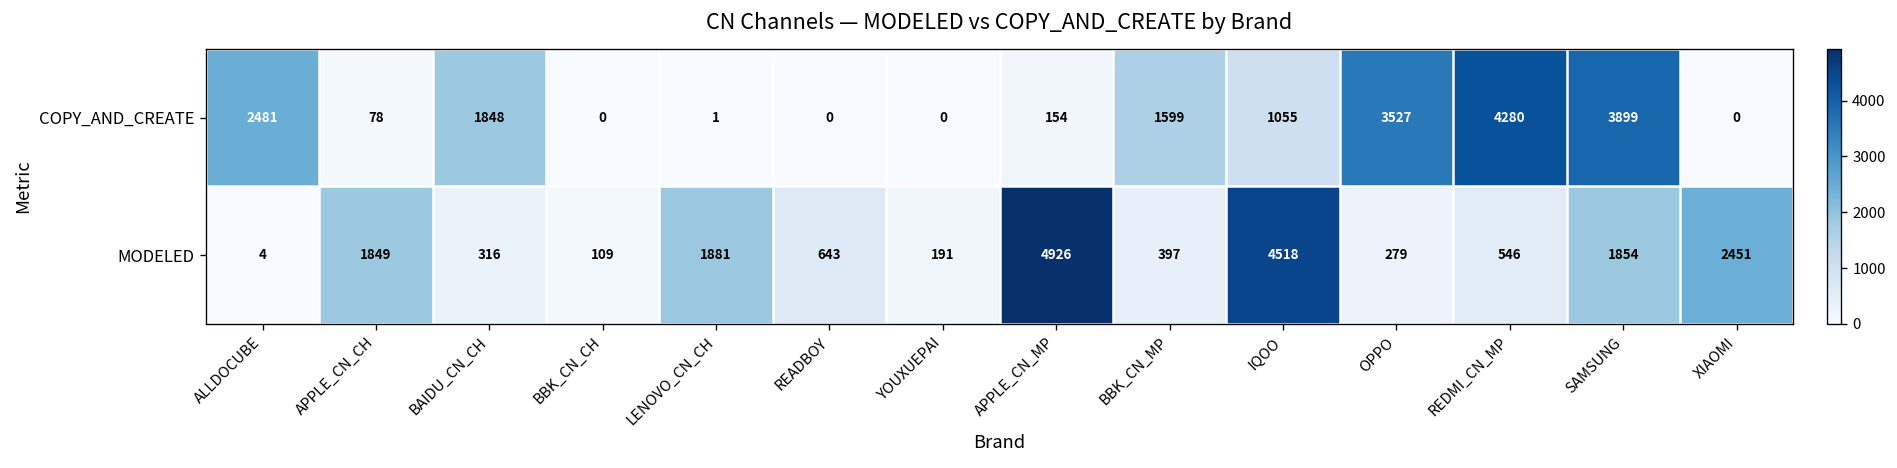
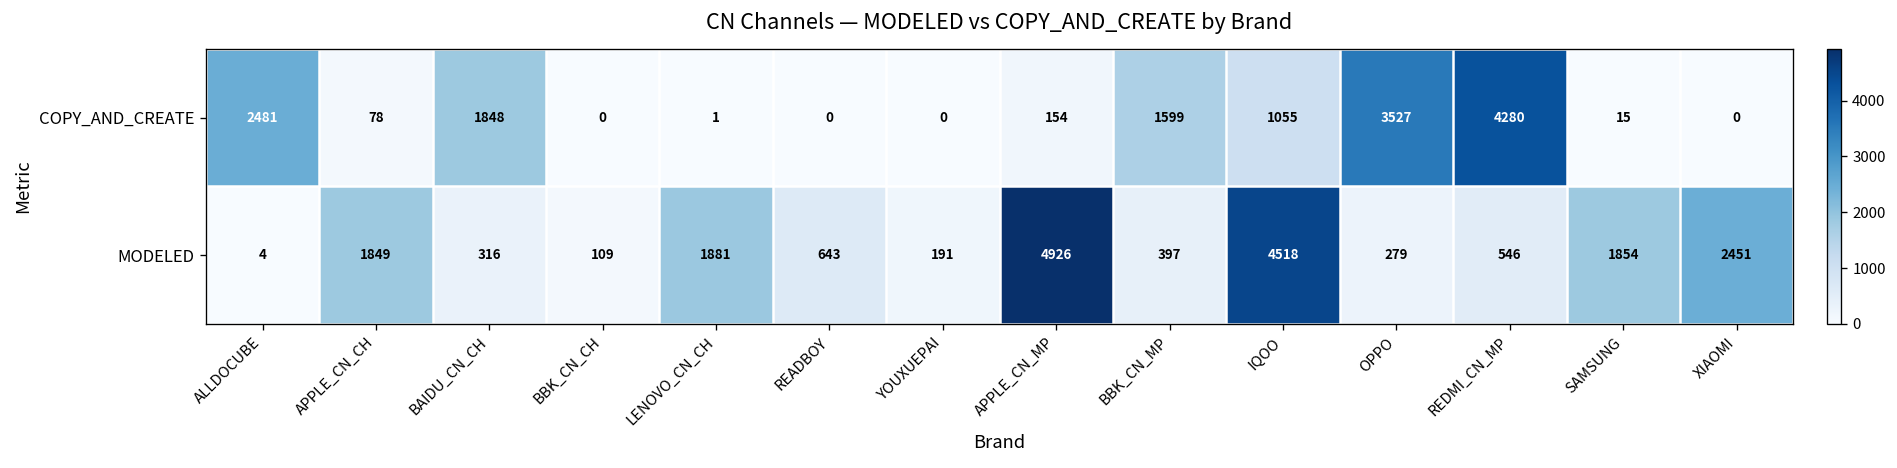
COPY_AND_CREATE, SAMSUNG: 3899 -> 15
